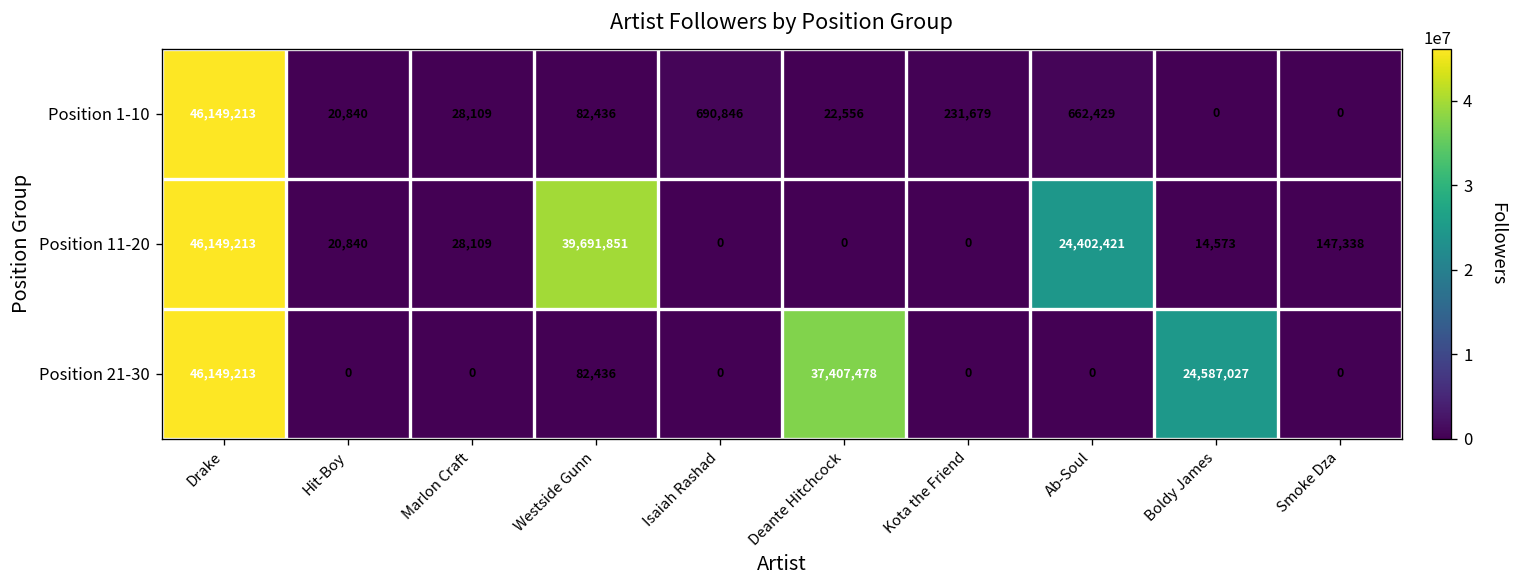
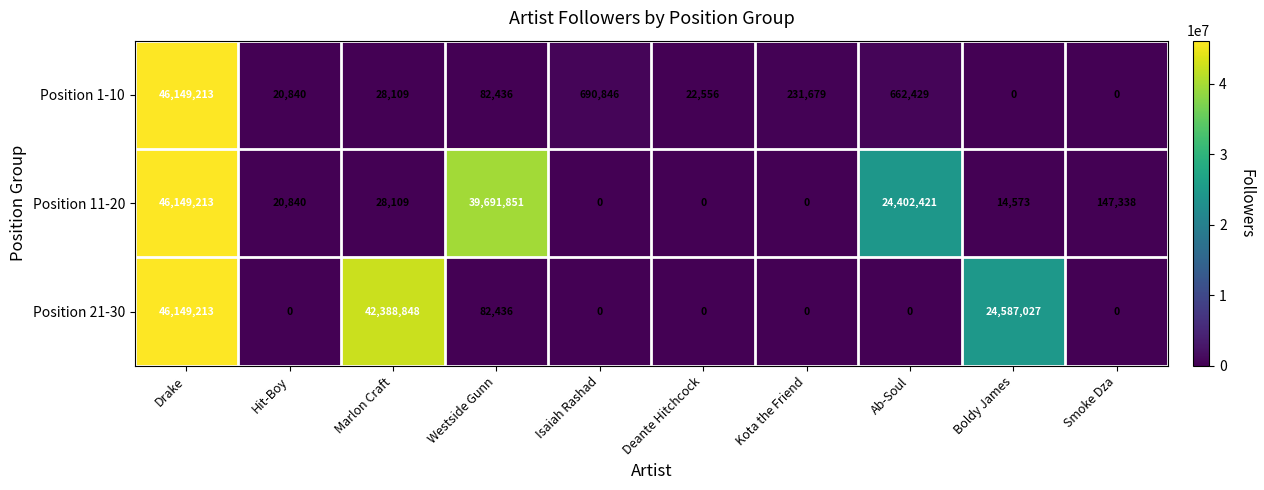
Position 21-30, Marlon Craft: 0 -> 42,388,848
Position 21-30, Deante Hitchcock: 37,407,478 -> 0
